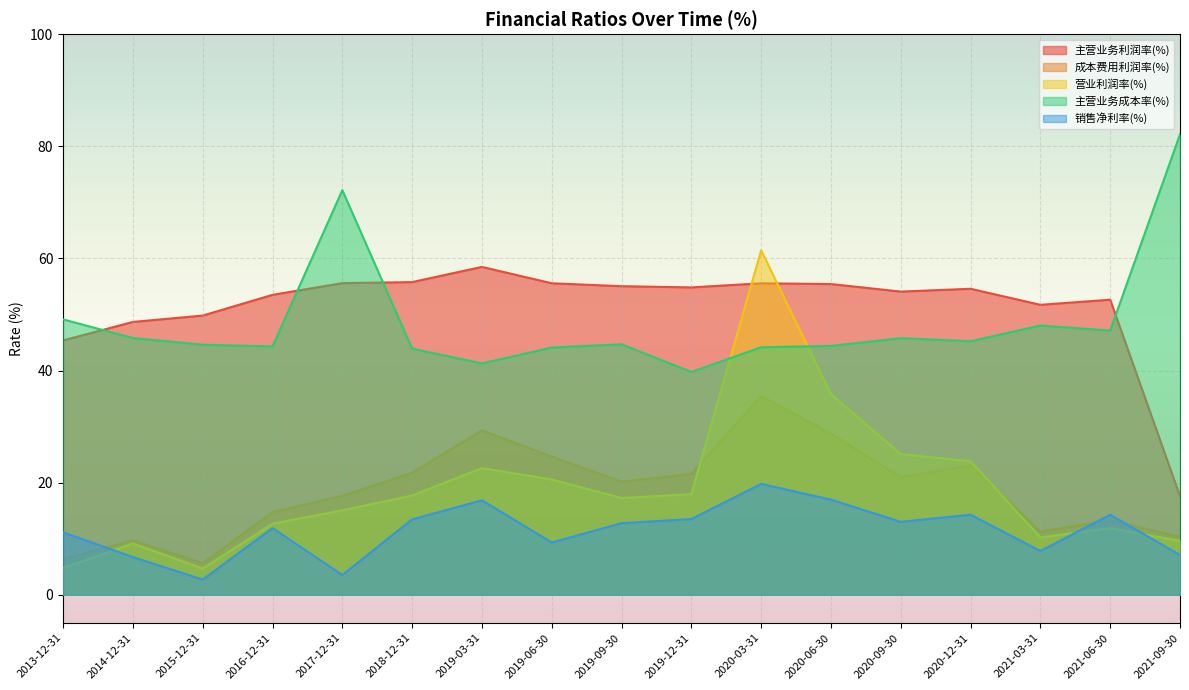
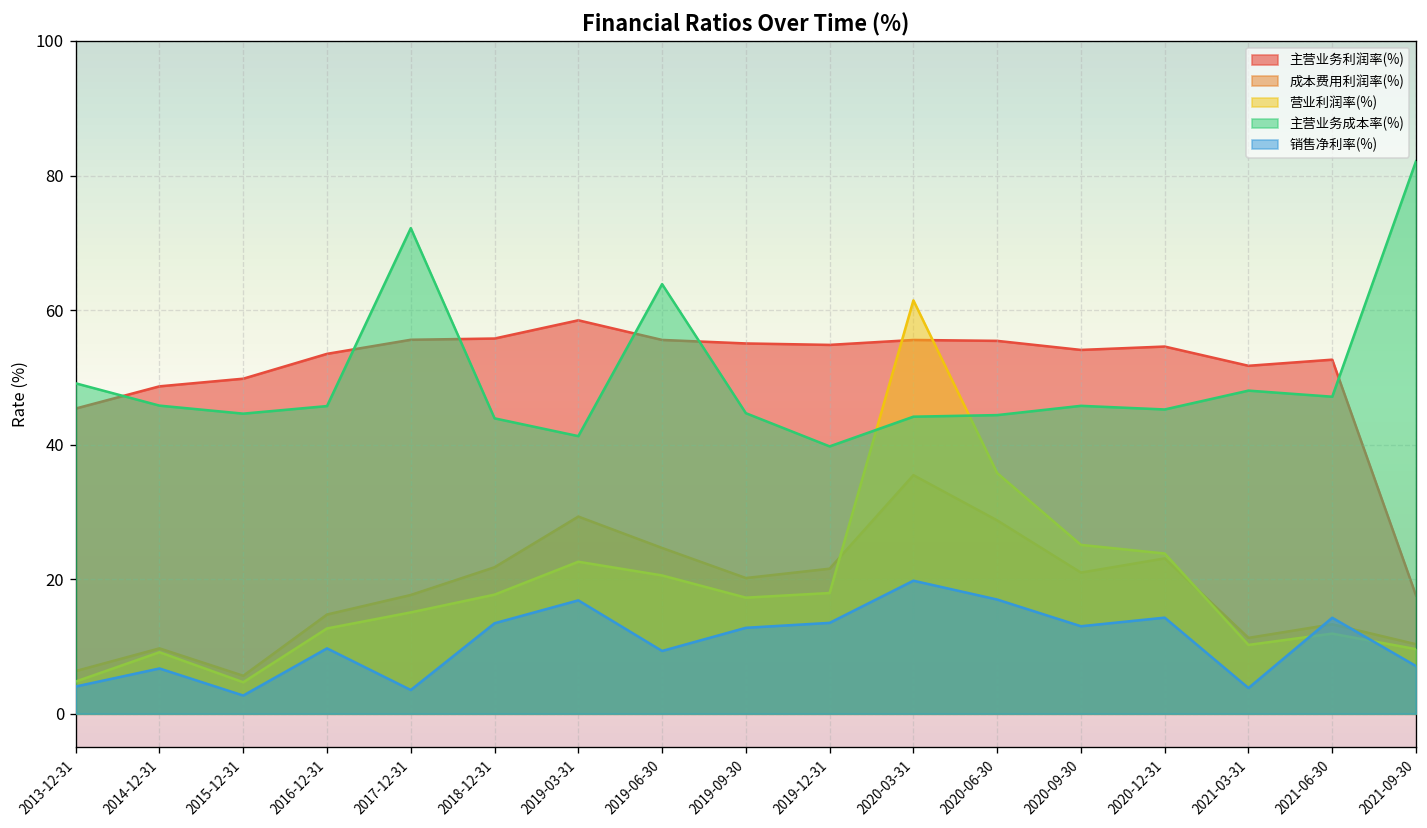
销售净利率(%), 2013-12-31: 11 -> 4
主营业务成本率(%), 2016-12-31: 44 -> 46
销售净利率(%), 2016-12-31: 12 -> 10
主营业务成本率(%), 2019-06-30: 44 -> 64
销售净利率(%), 2021-03-31: 8 -> 4
